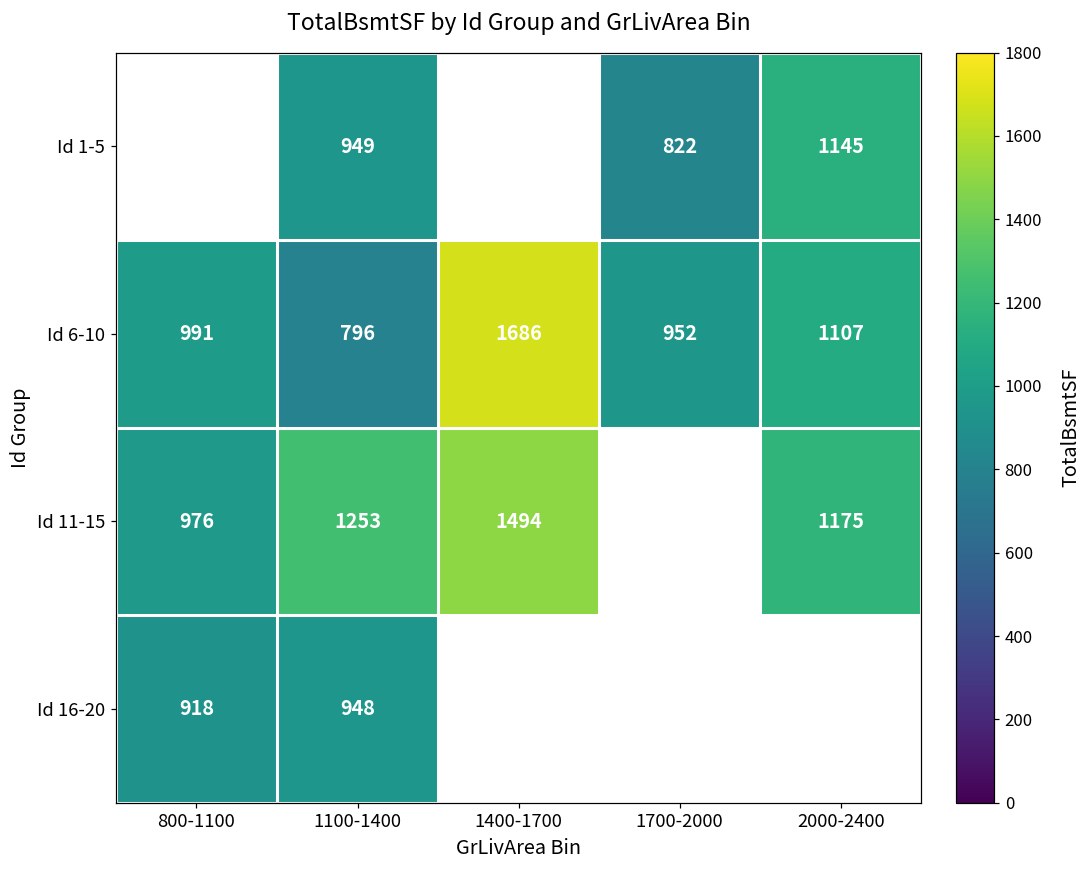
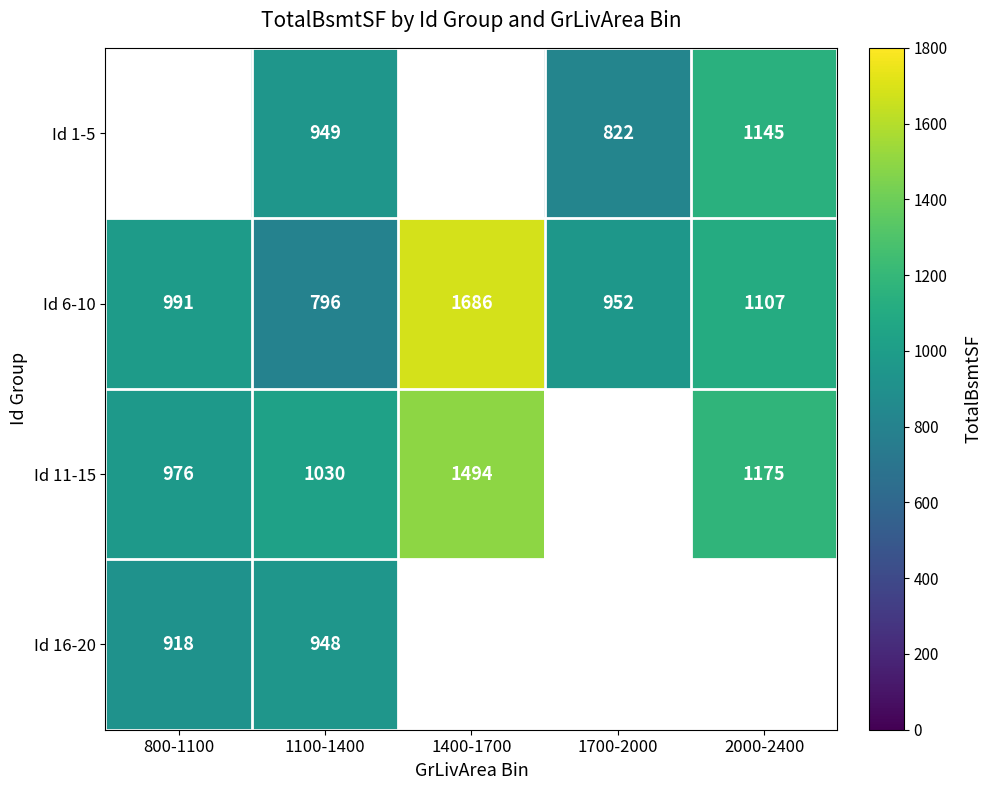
Id 11-15, 1100-1400: 1253 -> 1030
